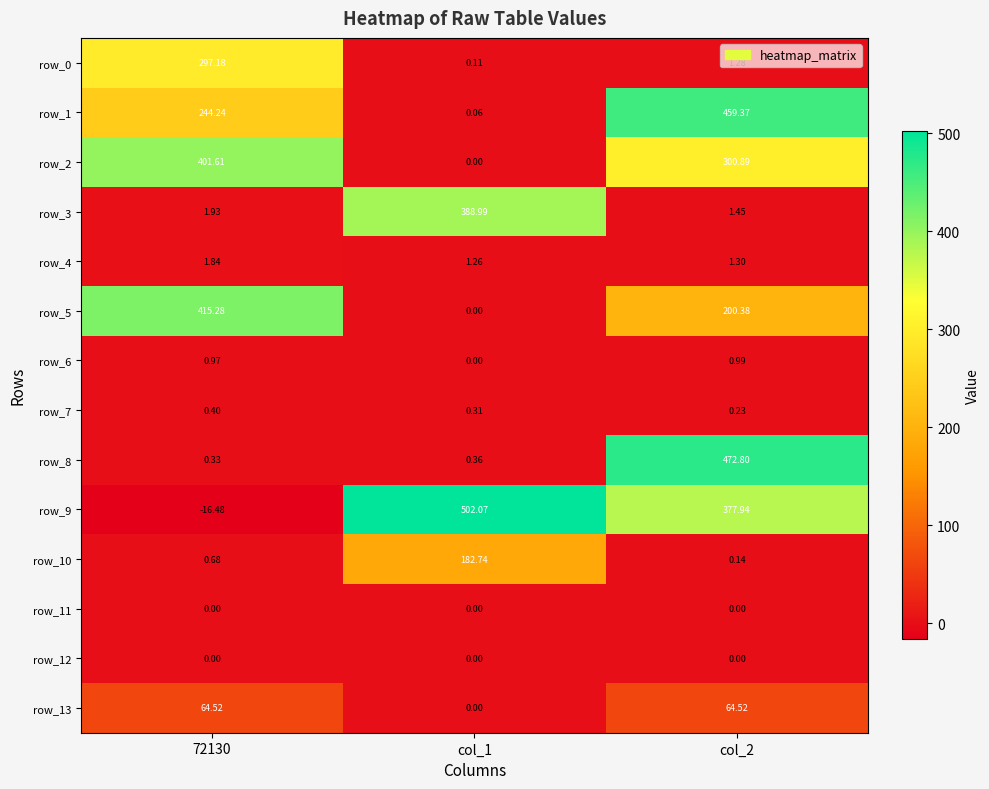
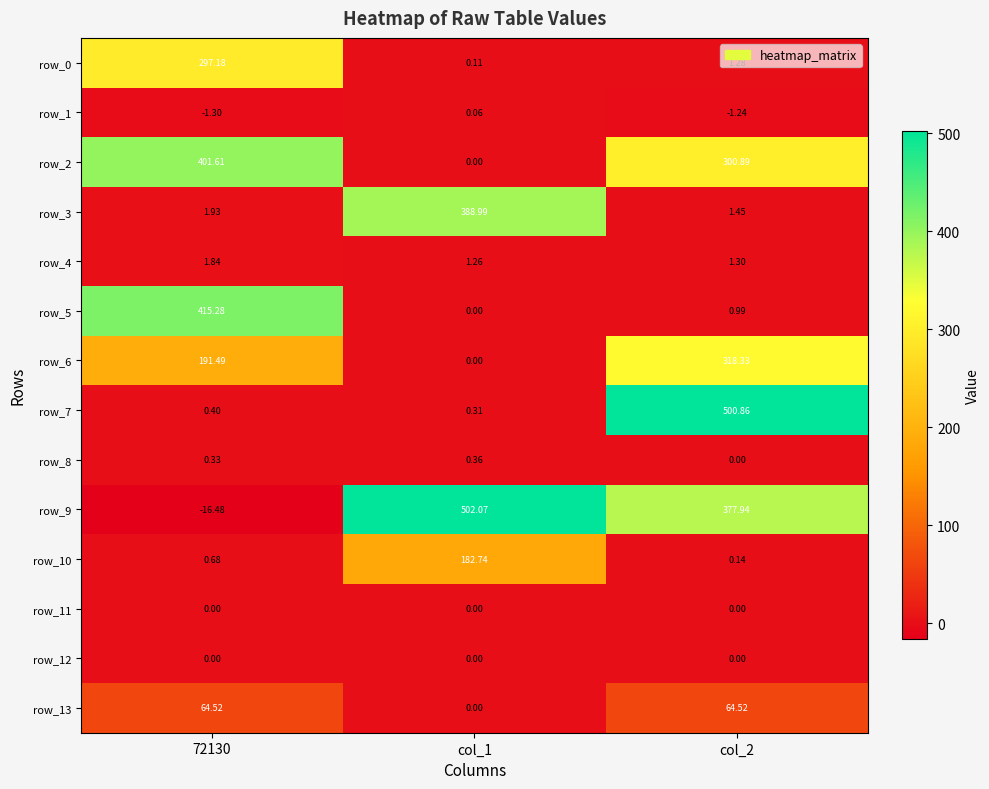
row_1, 72130: 244.24 -> -1.30
row_1, col_2: 459.37 -> -1.24
row_5, col_2: 200.38 -> 0.99
row_6, 72130: 0.97 -> 191.49
row_6, col_2: 0.99 -> 318.33
row_7, col_2: 0.23 -> 500.86
row_8, col_2: 472.80 -> 0.00
